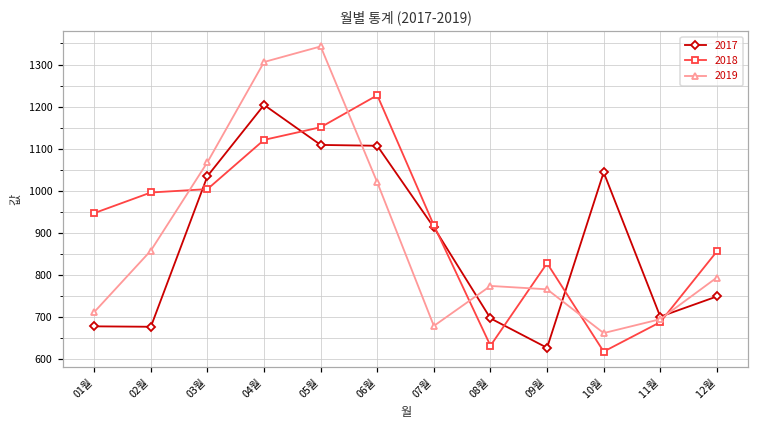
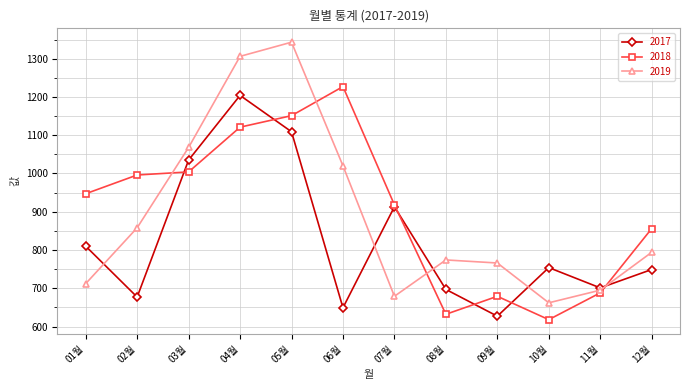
2017, 01월: 680 -> 810
2017, 06월: 1110 -> 650
2018, 09월: 830 -> 680
2017, 10월: 1040 -> 750
